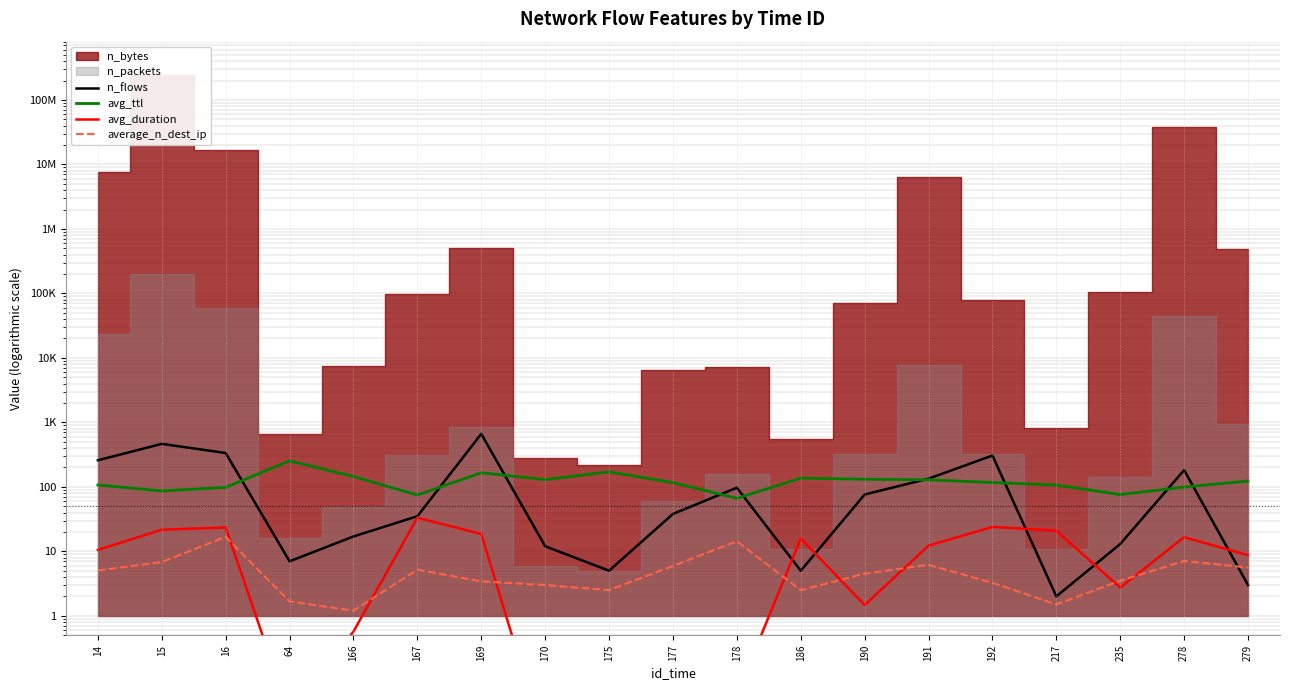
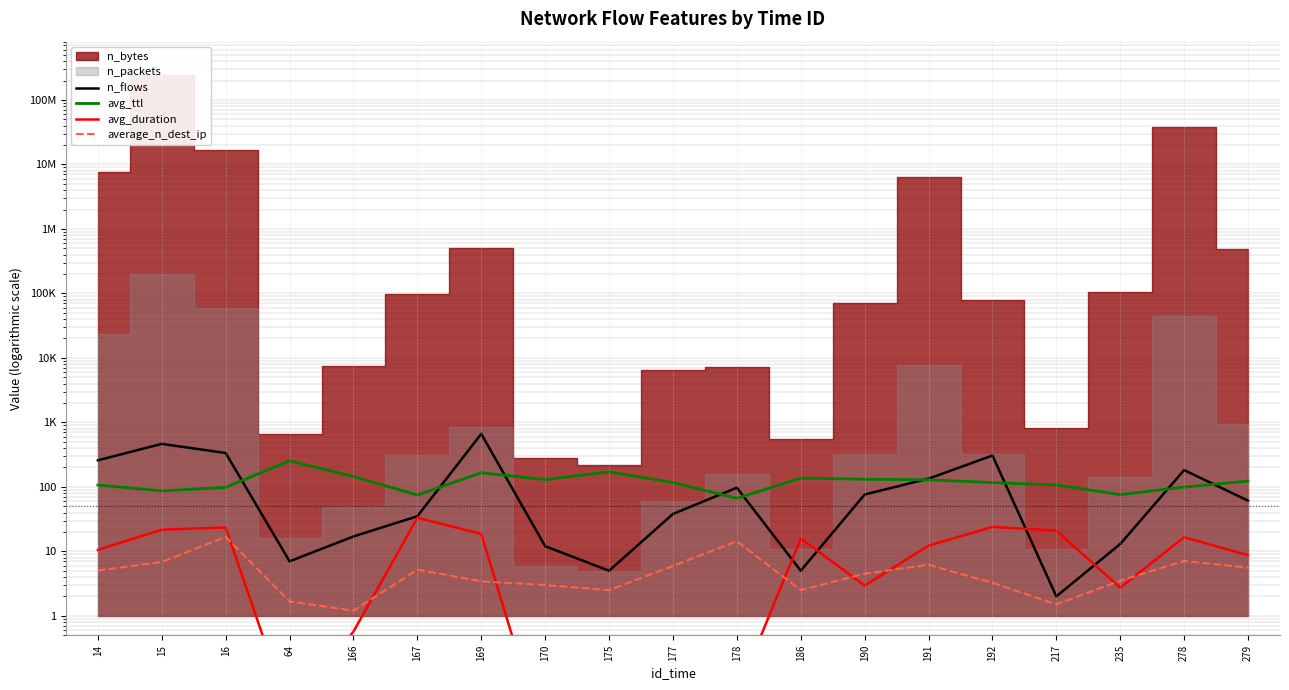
avg_duration, 190: 1.5 -> 3
n_flows, 279: 3 -> 60
